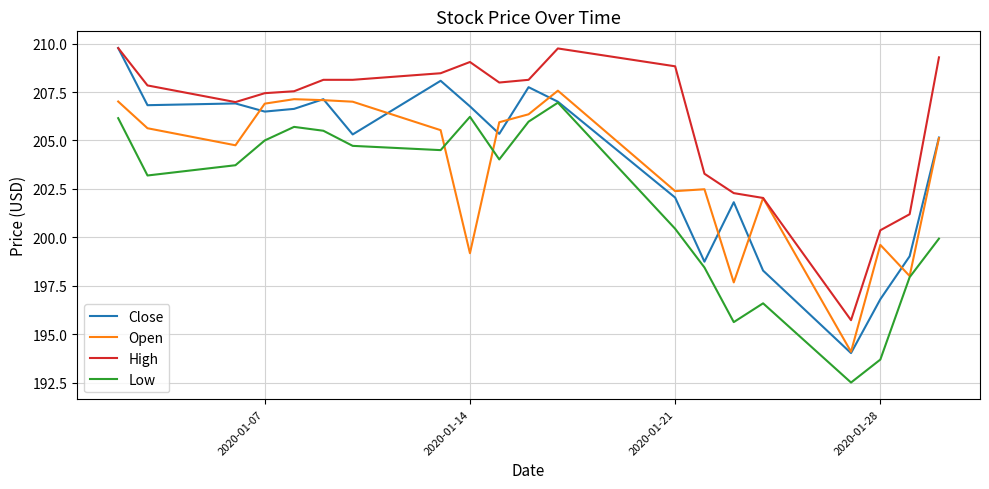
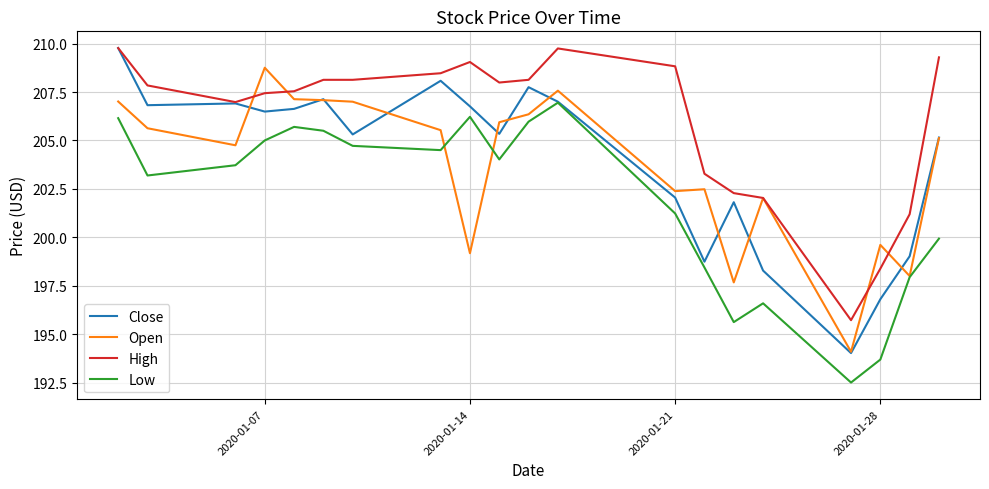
Open, 2020-01-07: 206.9 -> 208.8
Low, 2020-01-21: 200.4 -> 201.2
High, 2020-01-28: 200.4 -> 198.4
